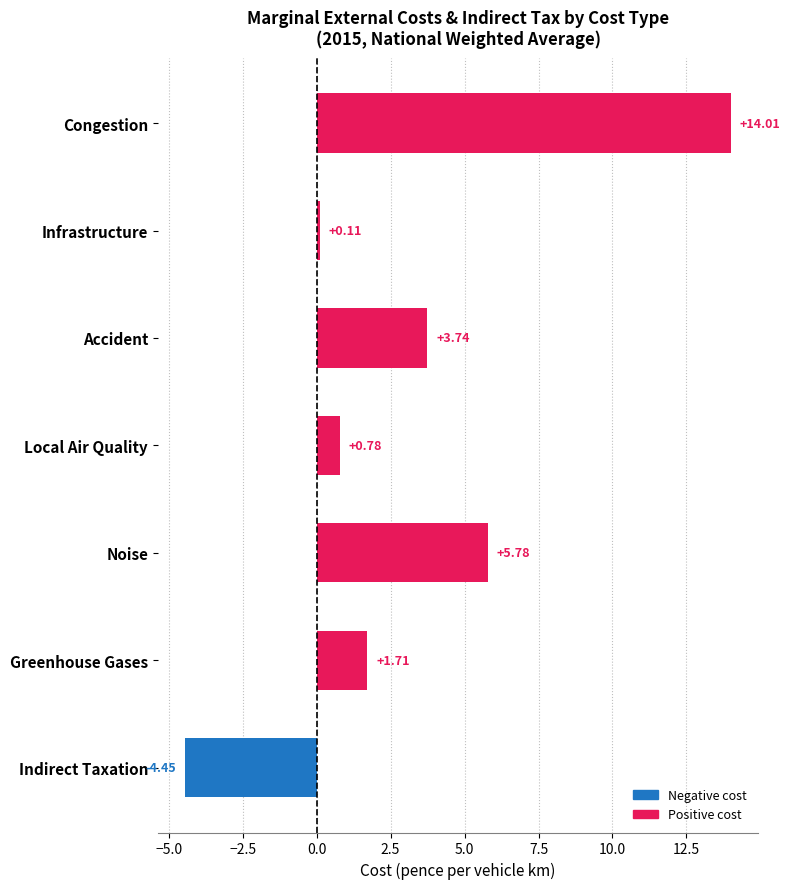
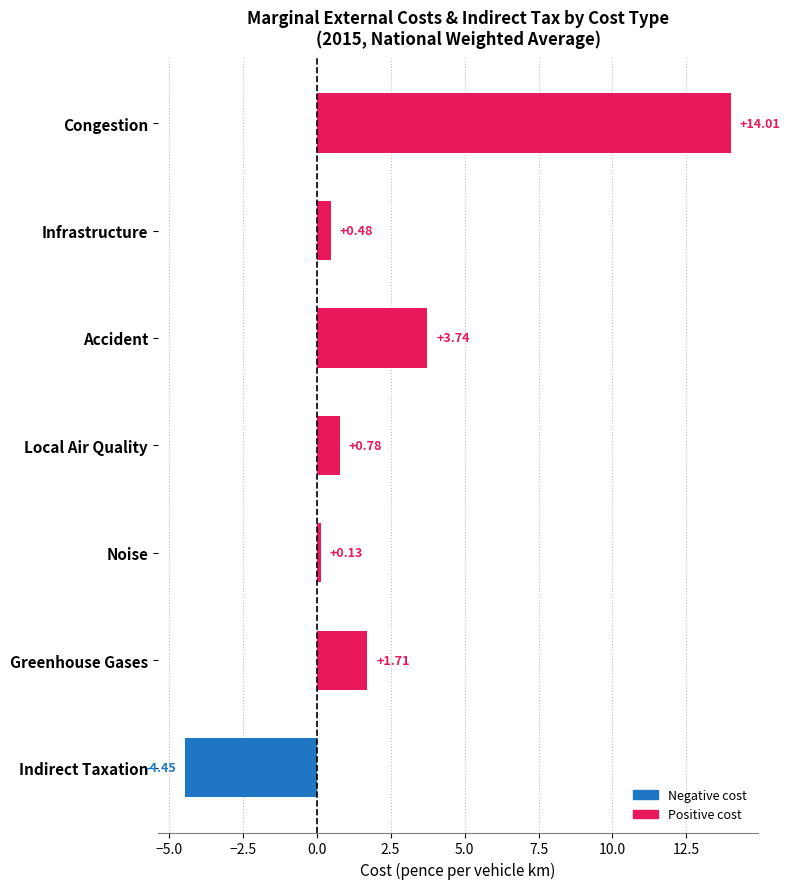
Infrastructure: +0.11 -> +0.48
Noise: +5.78 -> +0.13
